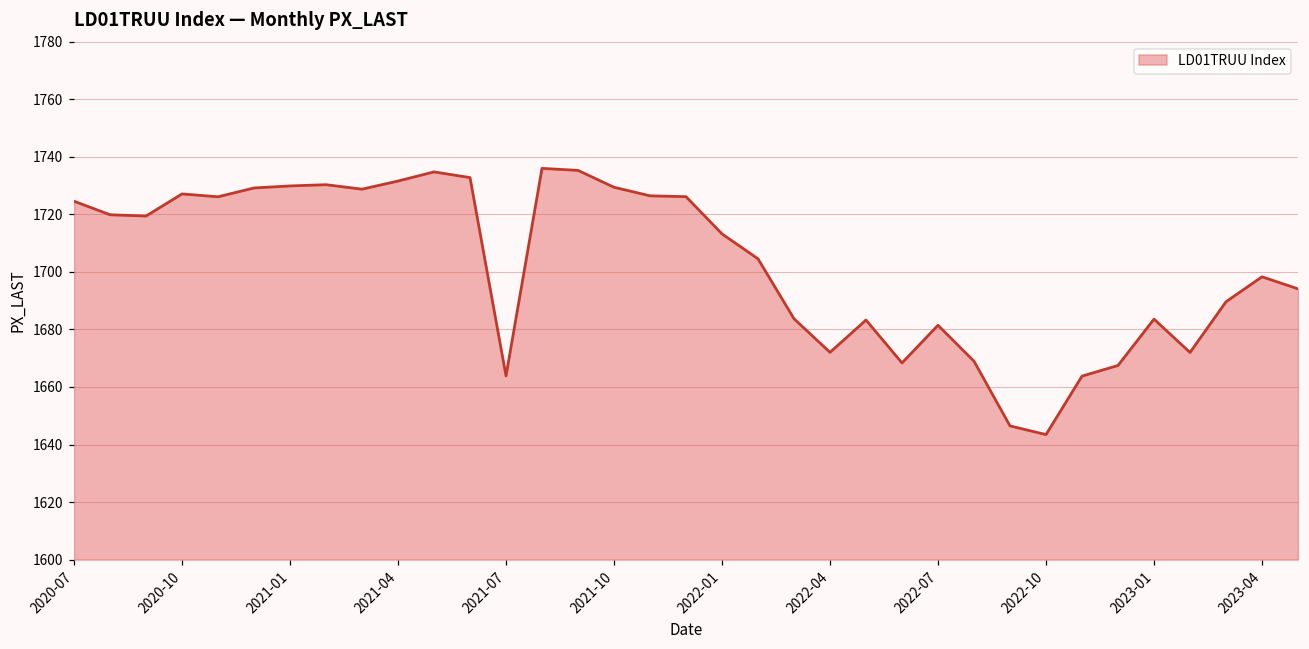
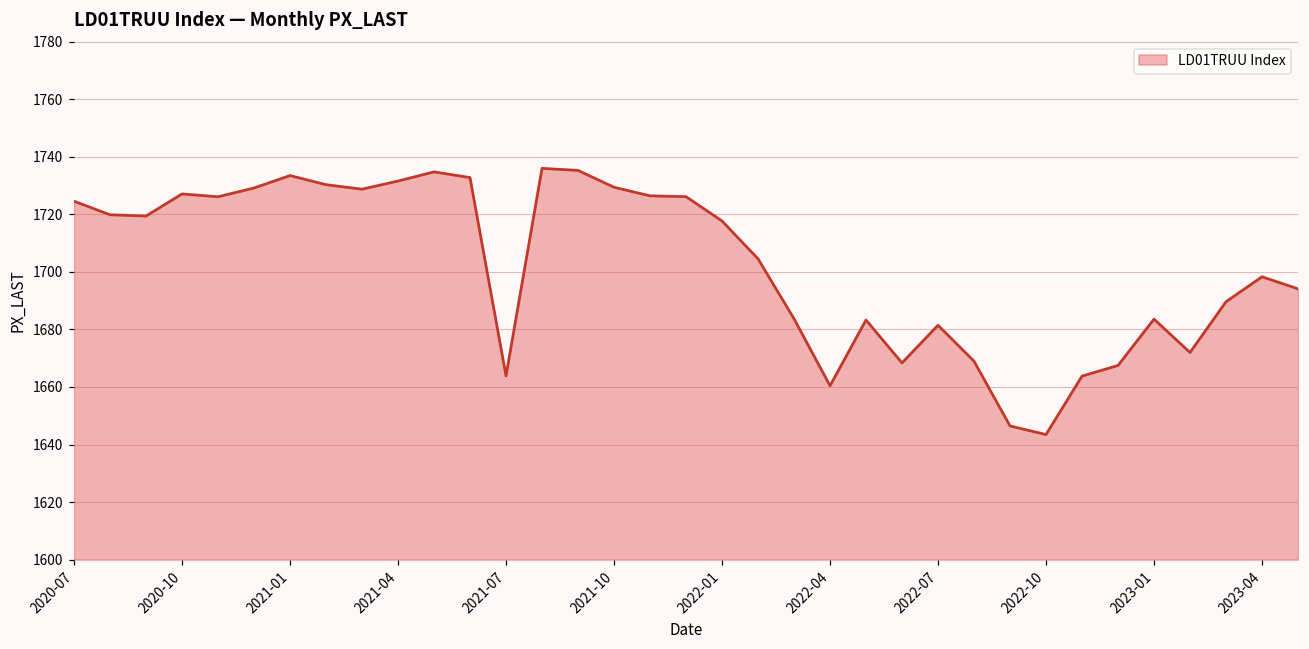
2021-01: 1730 -> 1733
2022-01: 1713 -> 1718
2022-04: 1672 -> 1660
